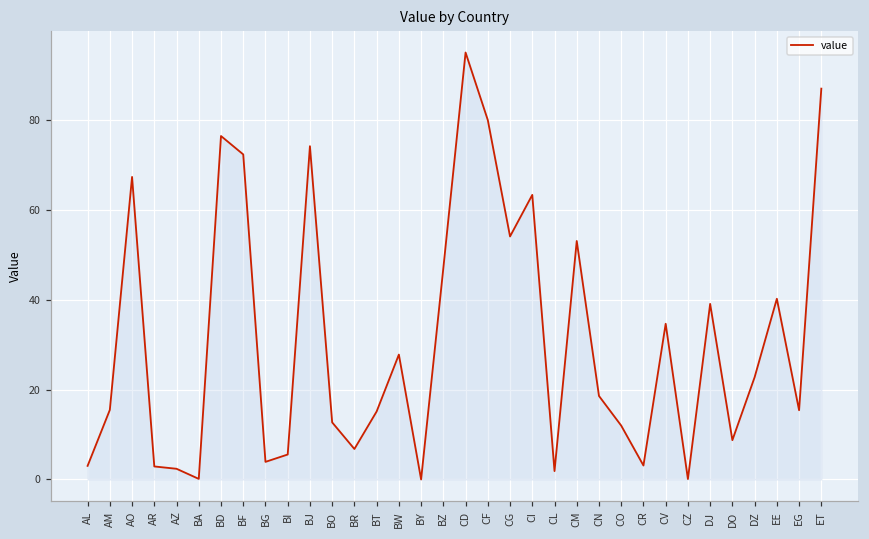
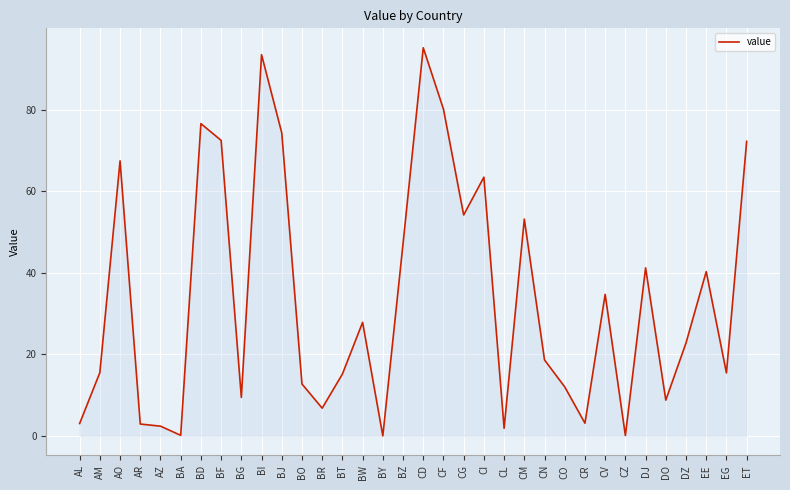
BG: 4 -> 9
BI: 6 -> 93
DJ: 39 -> 41
ET: 87 -> 72
